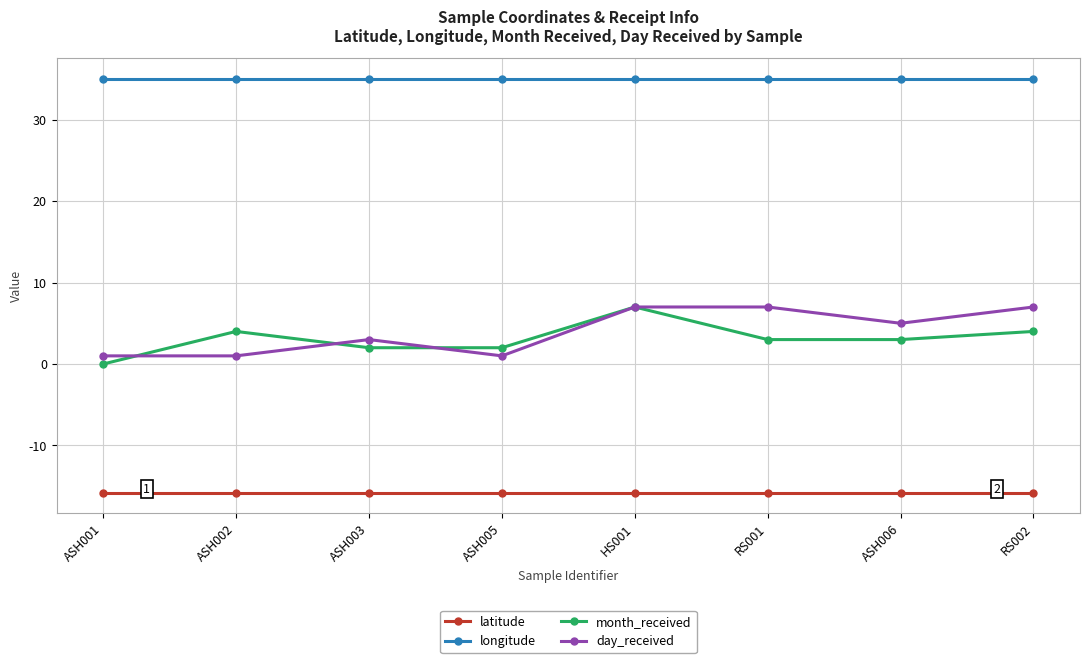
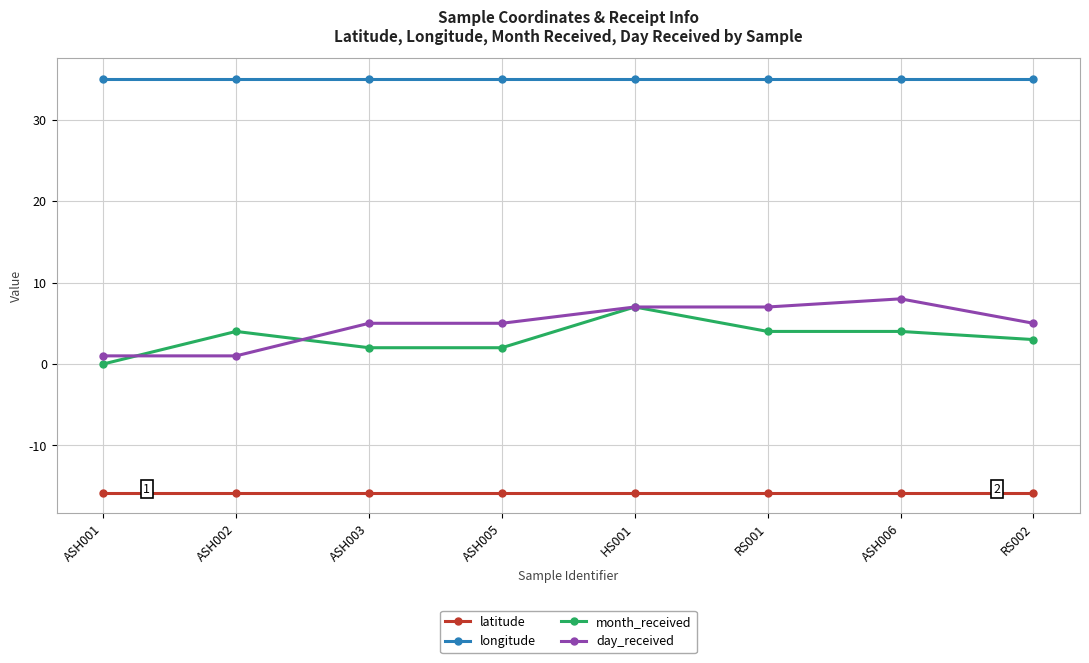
day_received, ASH003: 3 -> 5
day_received, ASH005: 1 -> 5
month_received, RS001: 3 -> 4
month_received, ASH006: 3 -> 4
day_received, ASH006: 5 -> 8
month_received, RS002: 4 -> 3
day_received, RS002: 7 -> 5
